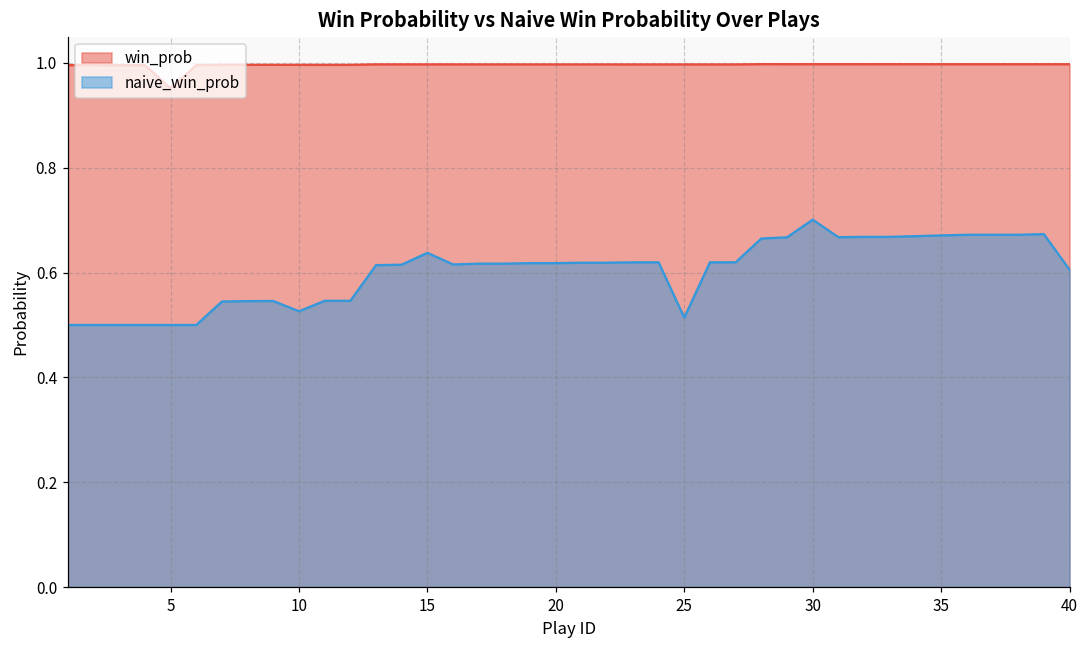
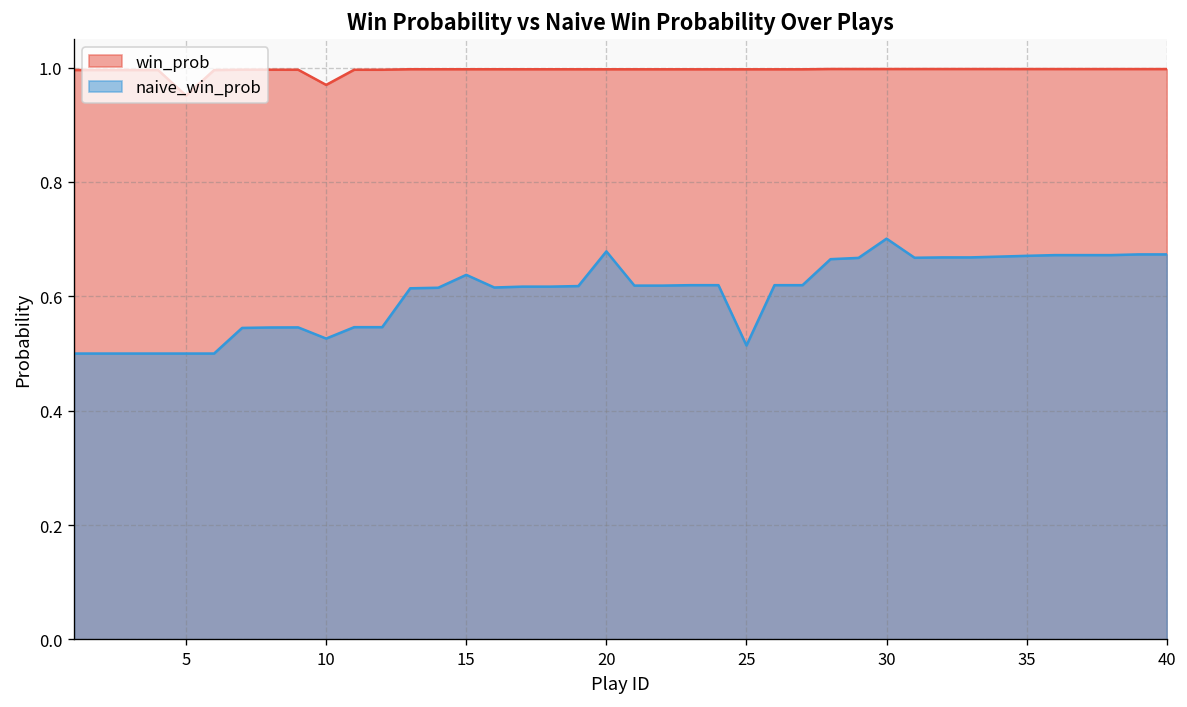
win_prob, 10: 1.00 -> 0.97
naive_win_prob, 20: 0.62 -> 0.68
naive_win_prob, 40: 0.61 -> 0.67
